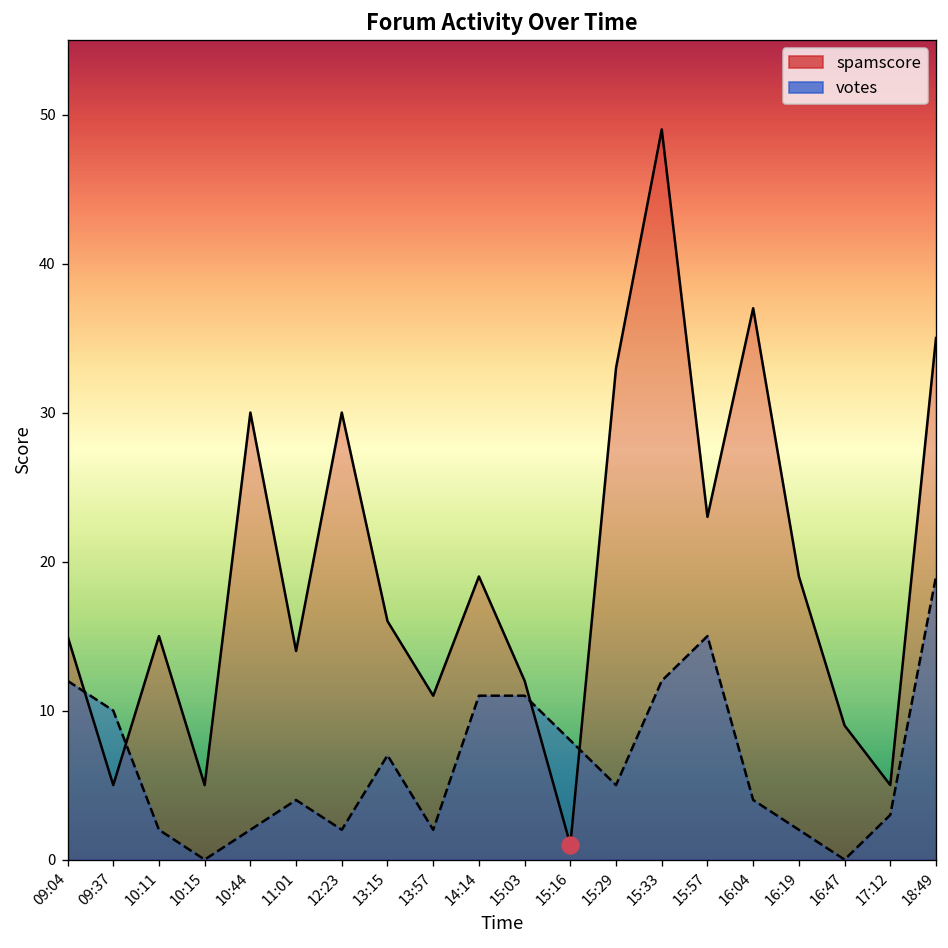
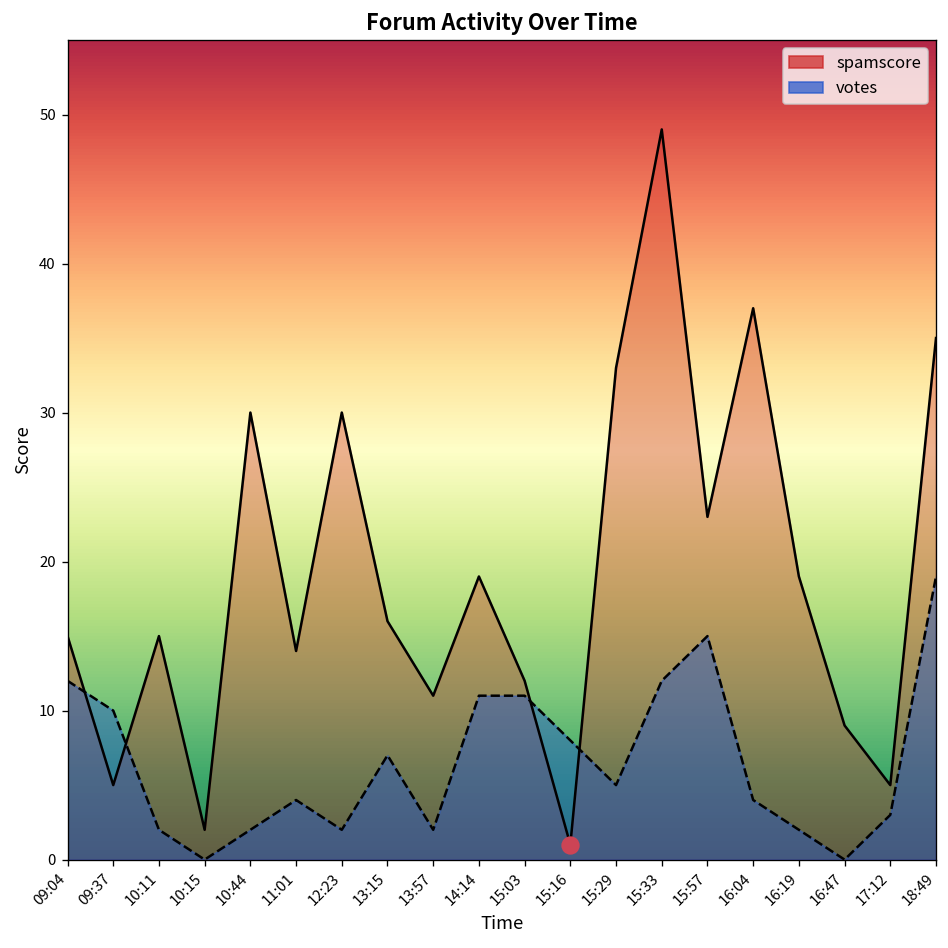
spamscore, 10:15: 5 -> 2
